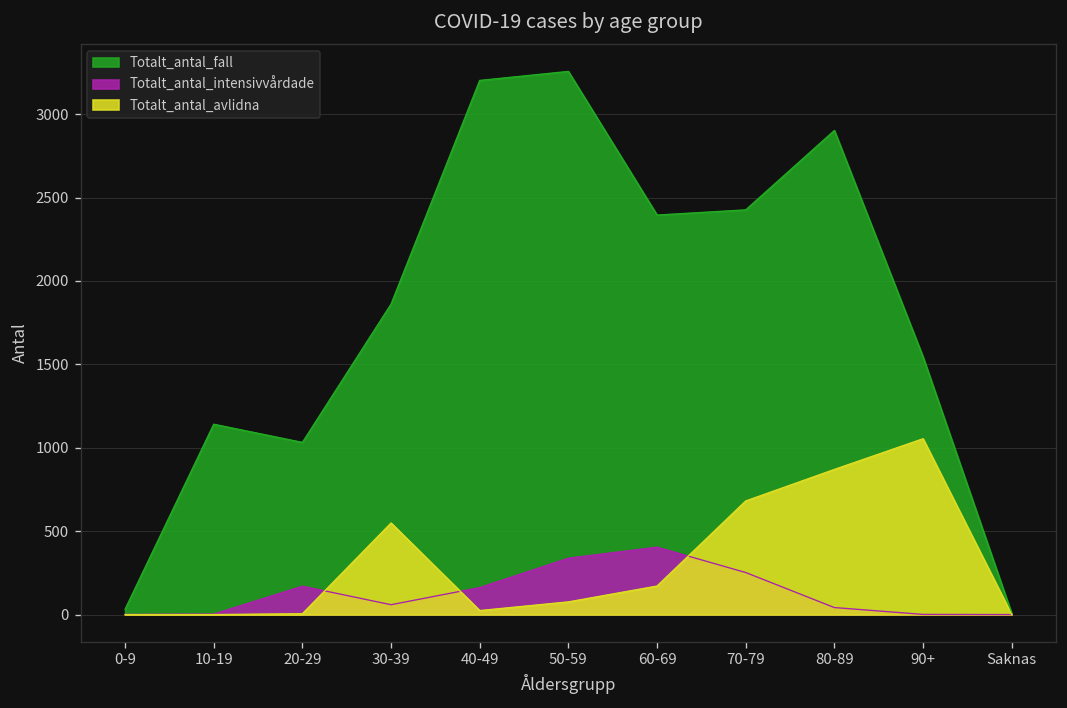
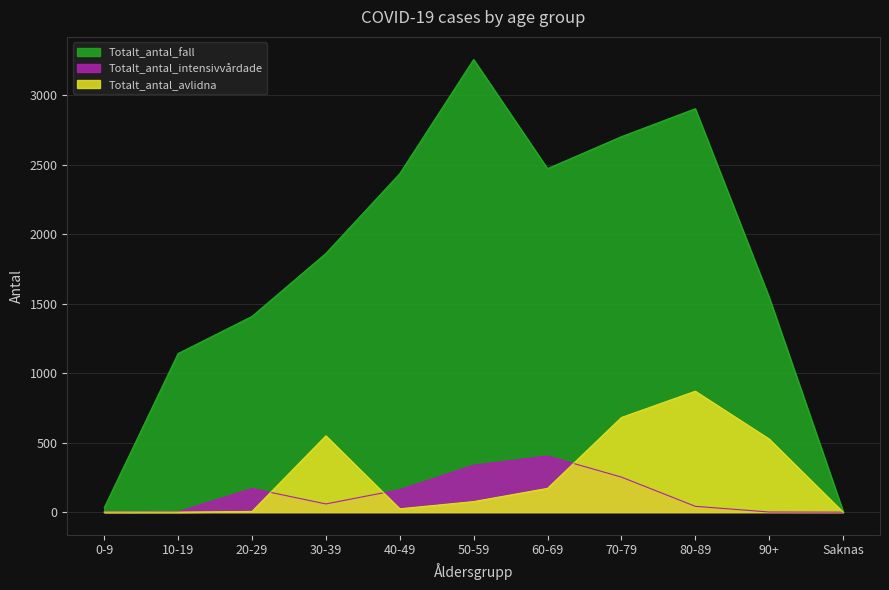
Totalt_antal_fall, 20-29: 1030 -> 1410
Totalt_antal_fall, 40-49: 3200 -> 2440
Totalt_antal_fall, 60-69: 2400 -> 2470
Totalt_antal_fall, 70-79: 2430 -> 2700
Totalt_antal_avlidna, 90+: 1050 -> 530
